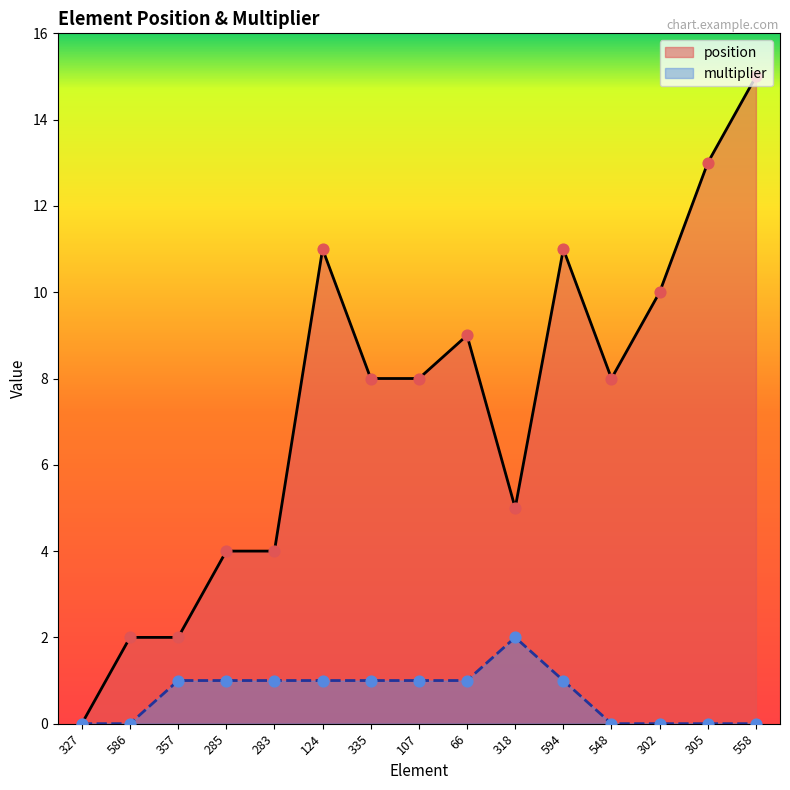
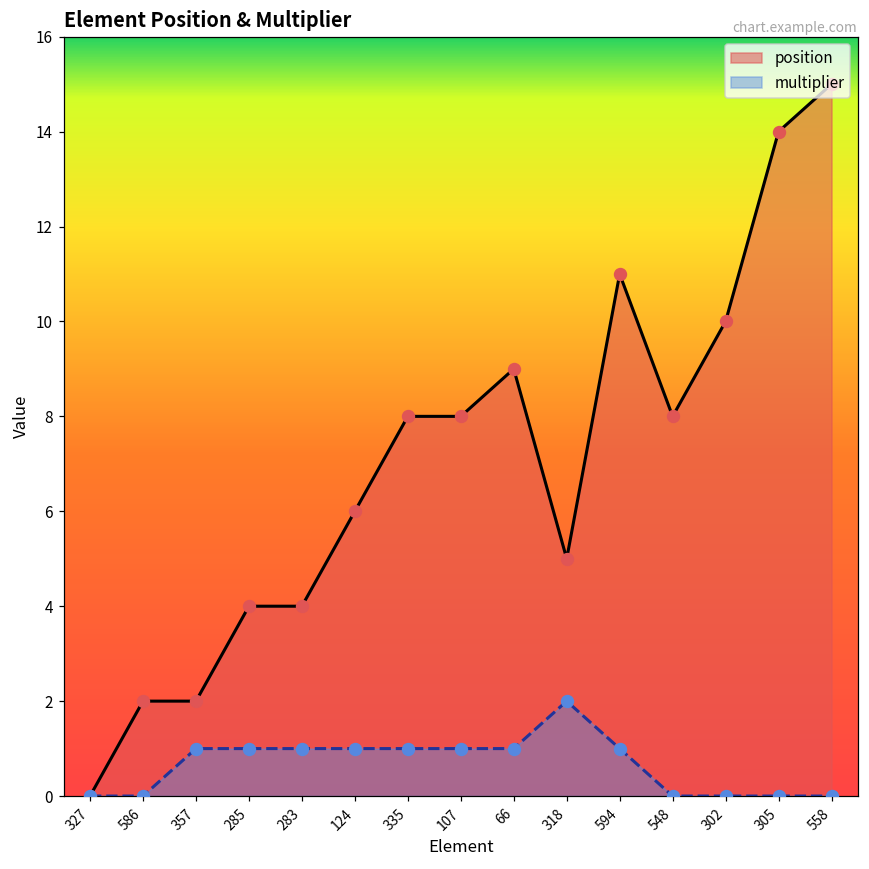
position, 124: 11 -> 6
position, 305: 13 -> 14
